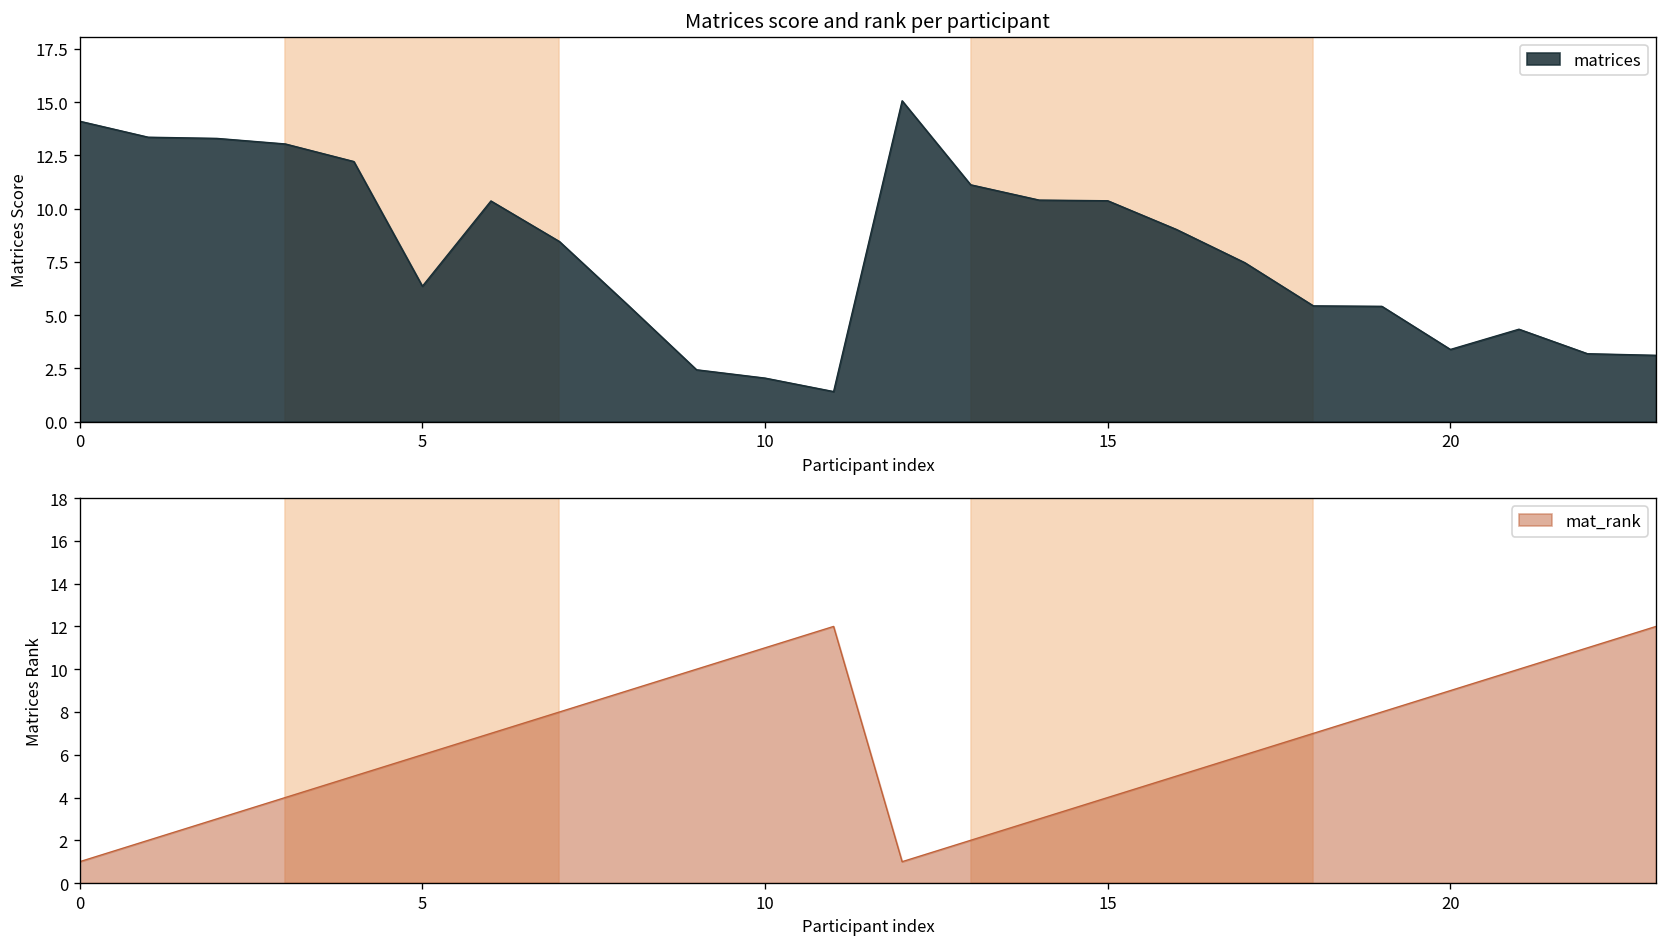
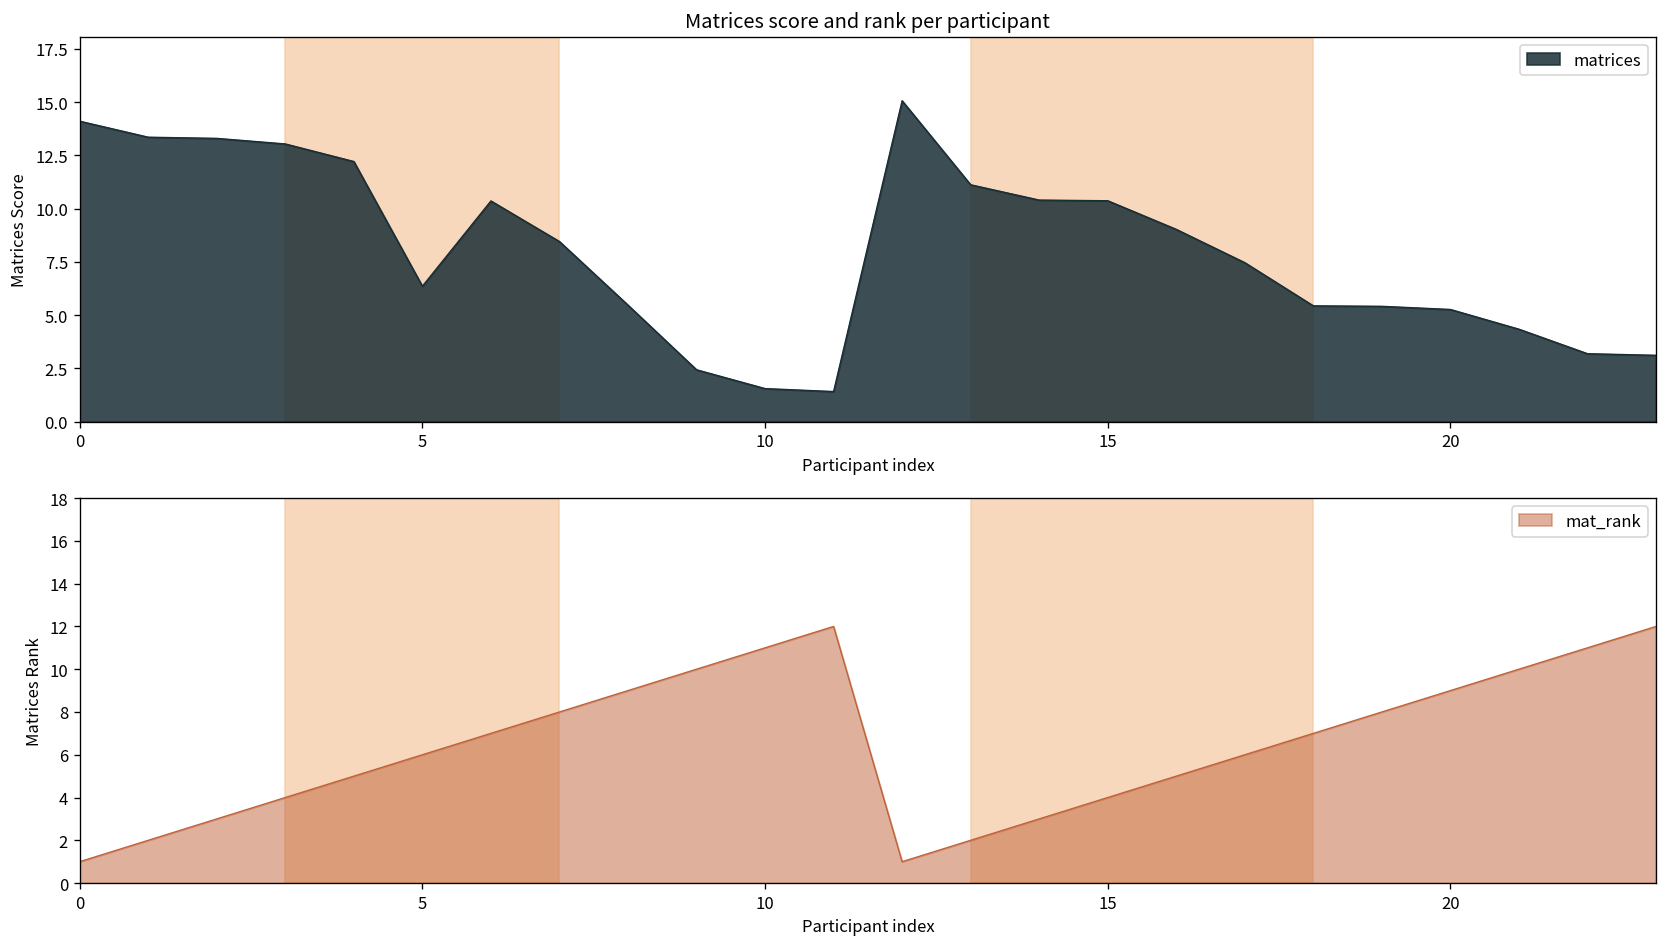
Matrices score and rank per participant, 10: 2.0 -> 1.5
Matrices score and rank per participant, 20: 3.4 -> 5.3
